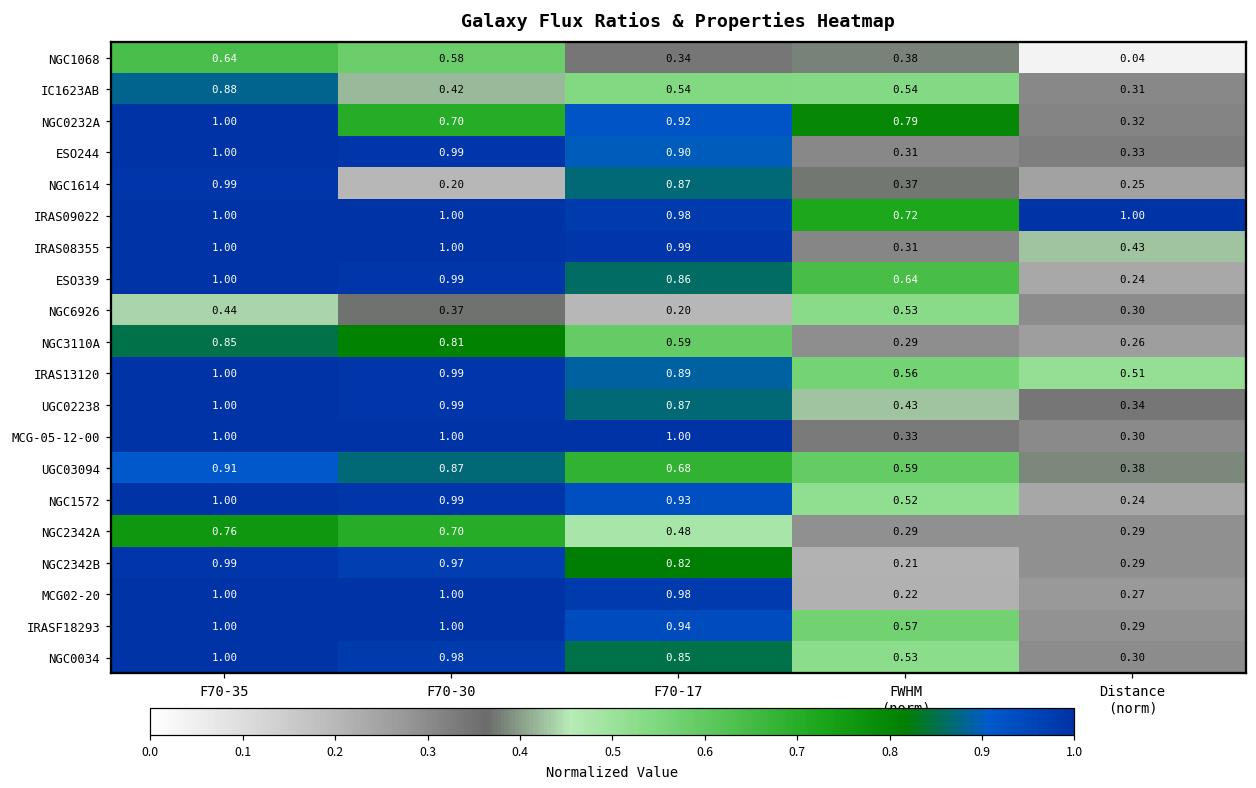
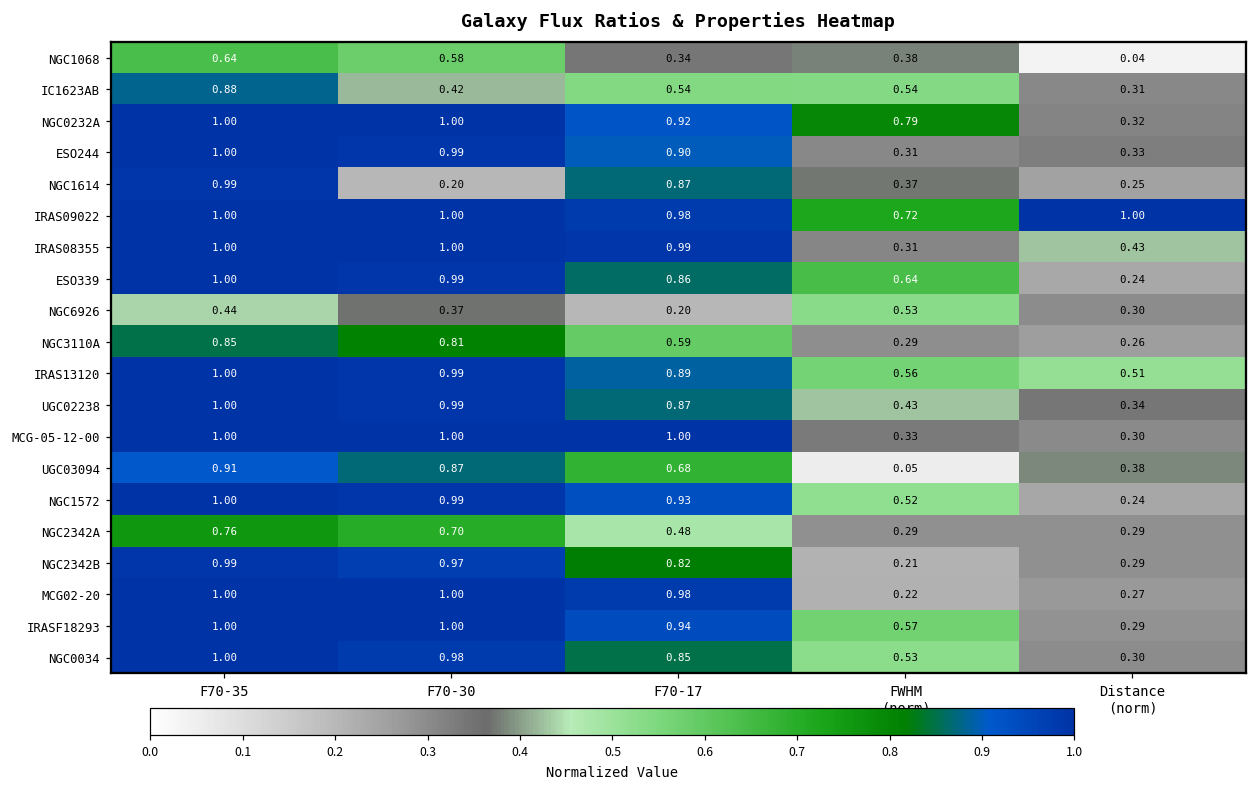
NGC0232A, F70-30: 0.70 -> 1.00
UGC03094, FWHM (norm): 0.59 -> 0.05
